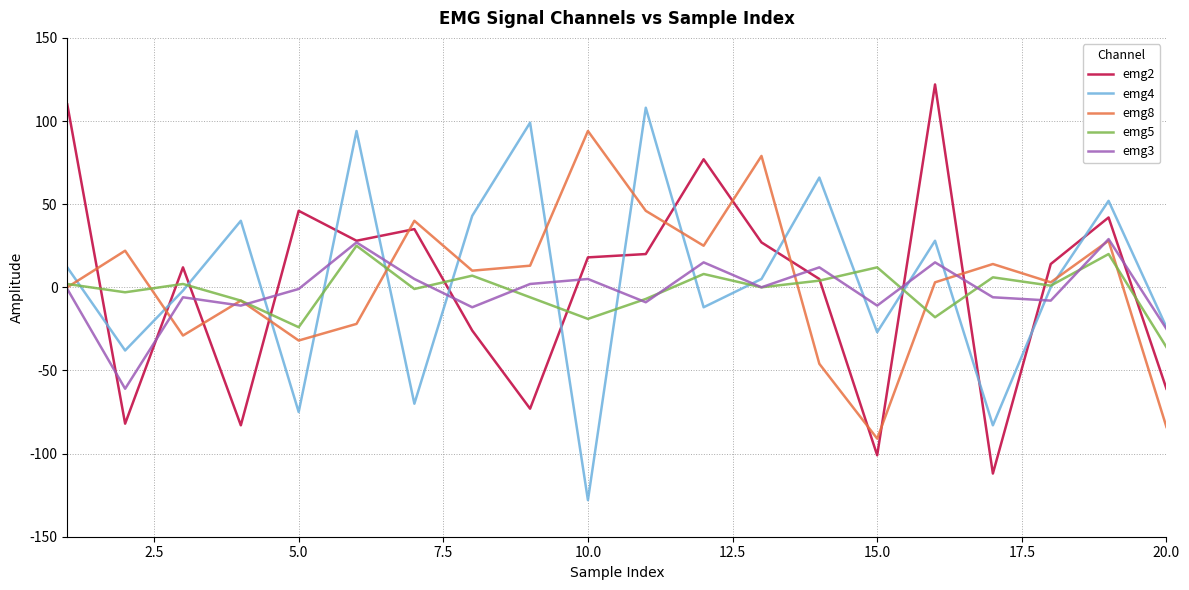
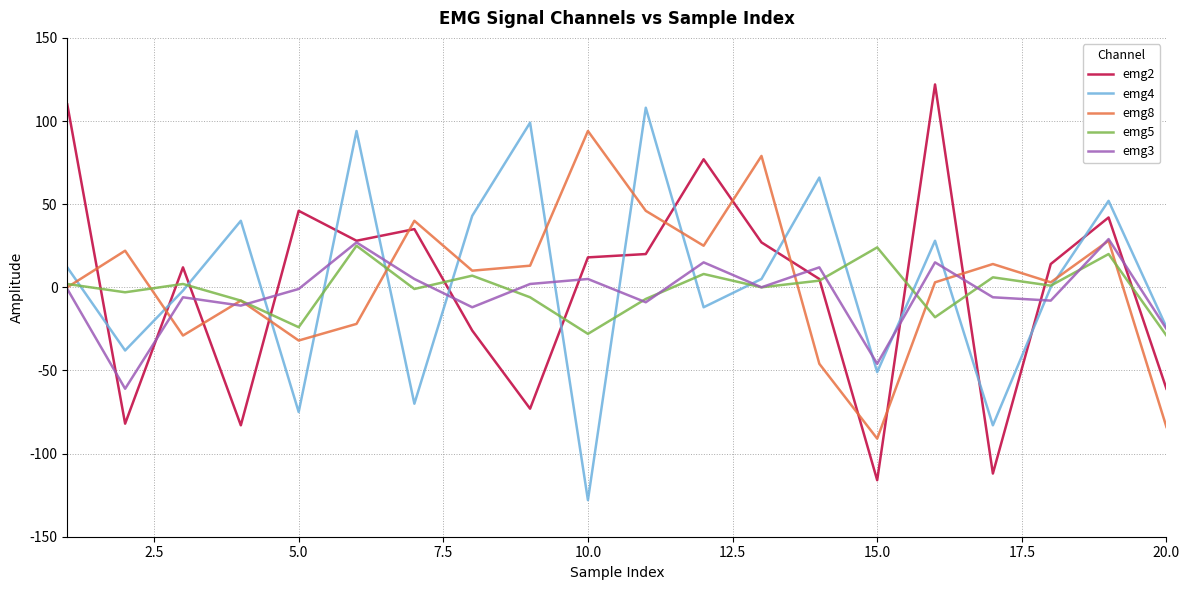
emg5, 10.0: -19 -> -28
emg2, 15.0: -101 -> -116
emg4, 15.0: -27 -> -51
emg5, 15.0: 12 -> 24
emg3, 15.0: -11 -> -46
emg5, 20.0: -36 -> -29
